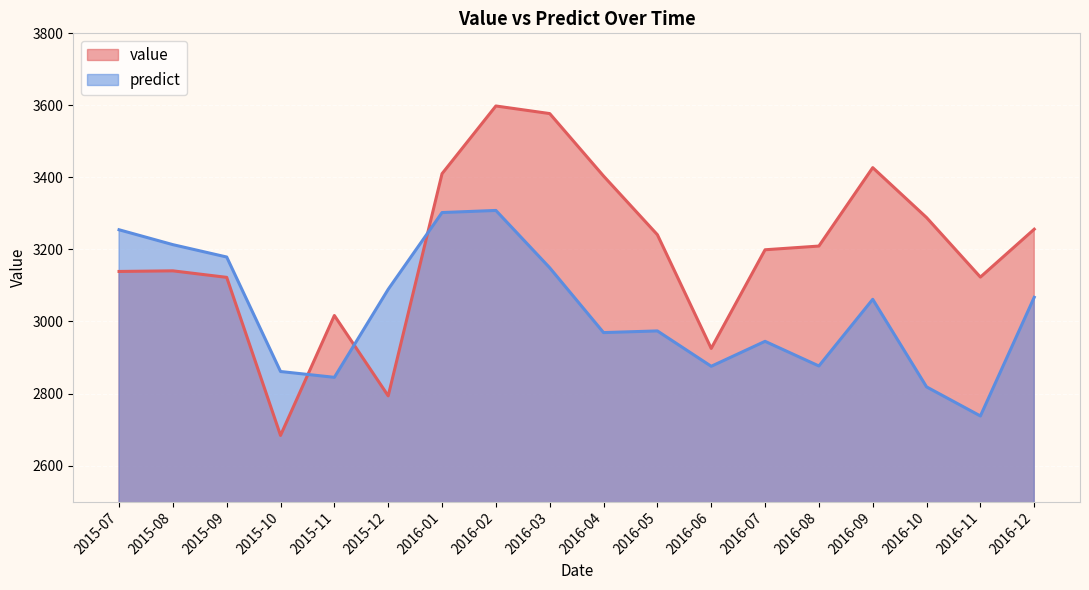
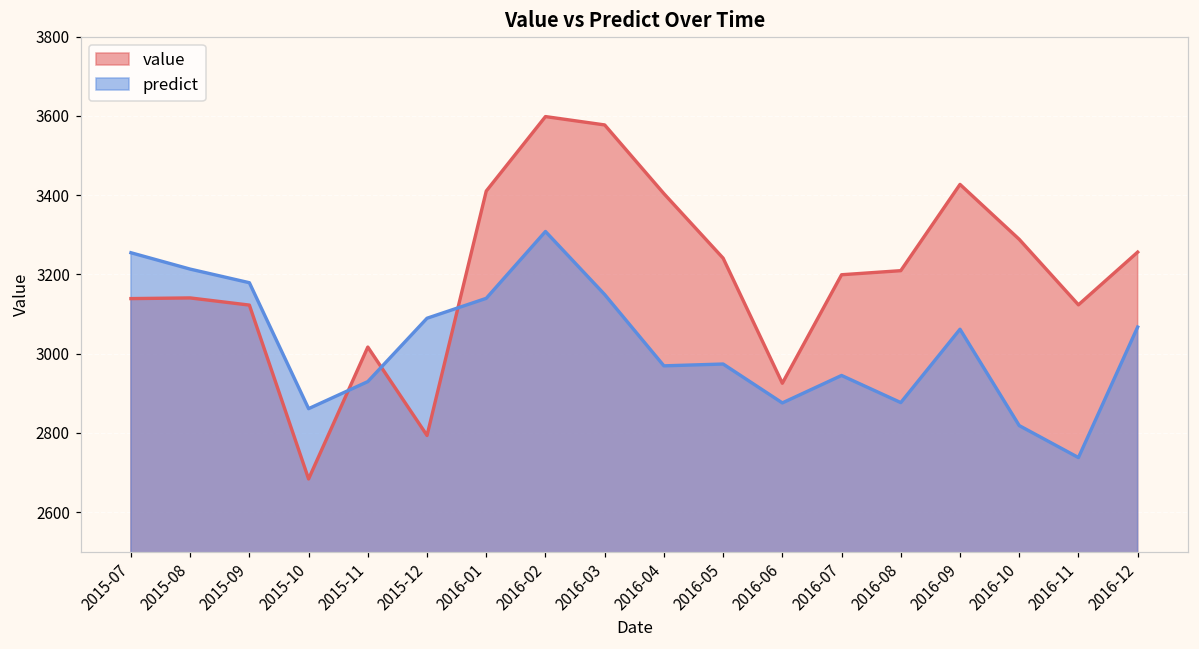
predict, 2015-11: 2840 -> 2930
predict, 2016-01: 3300 -> 3140
